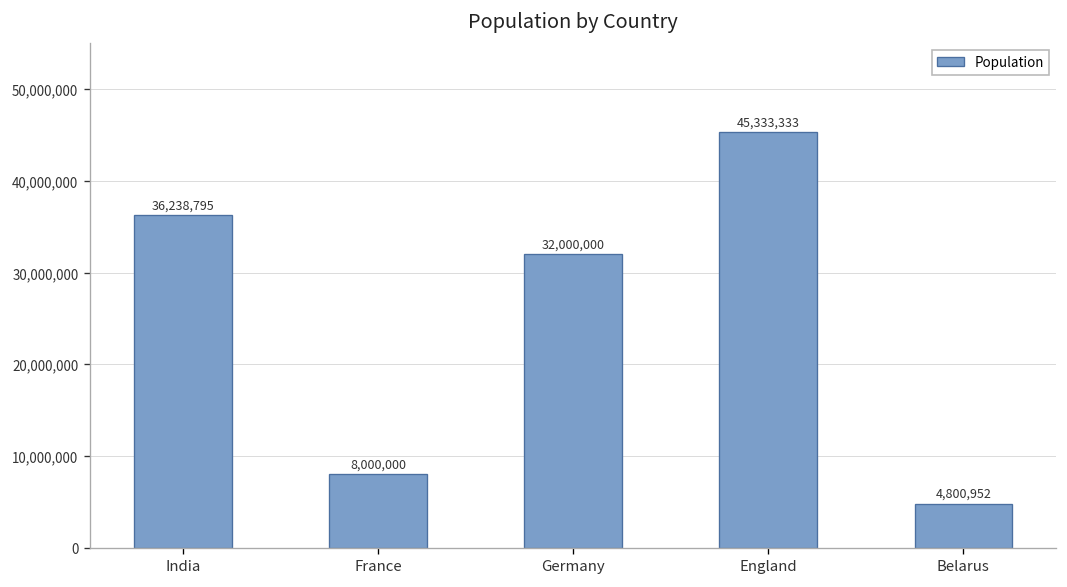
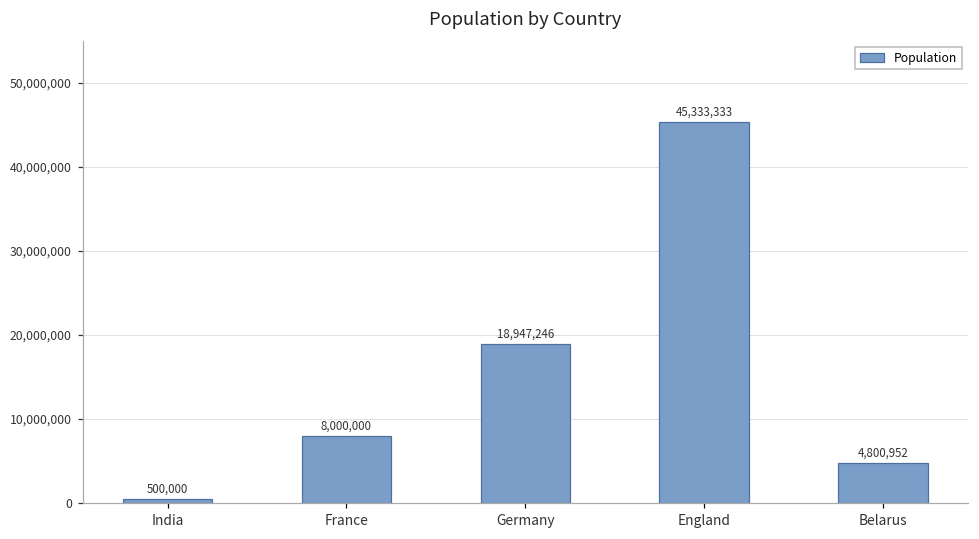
India: 36,238,795 -> 500,000
Germany: 32,000,000 -> 18,947,246
